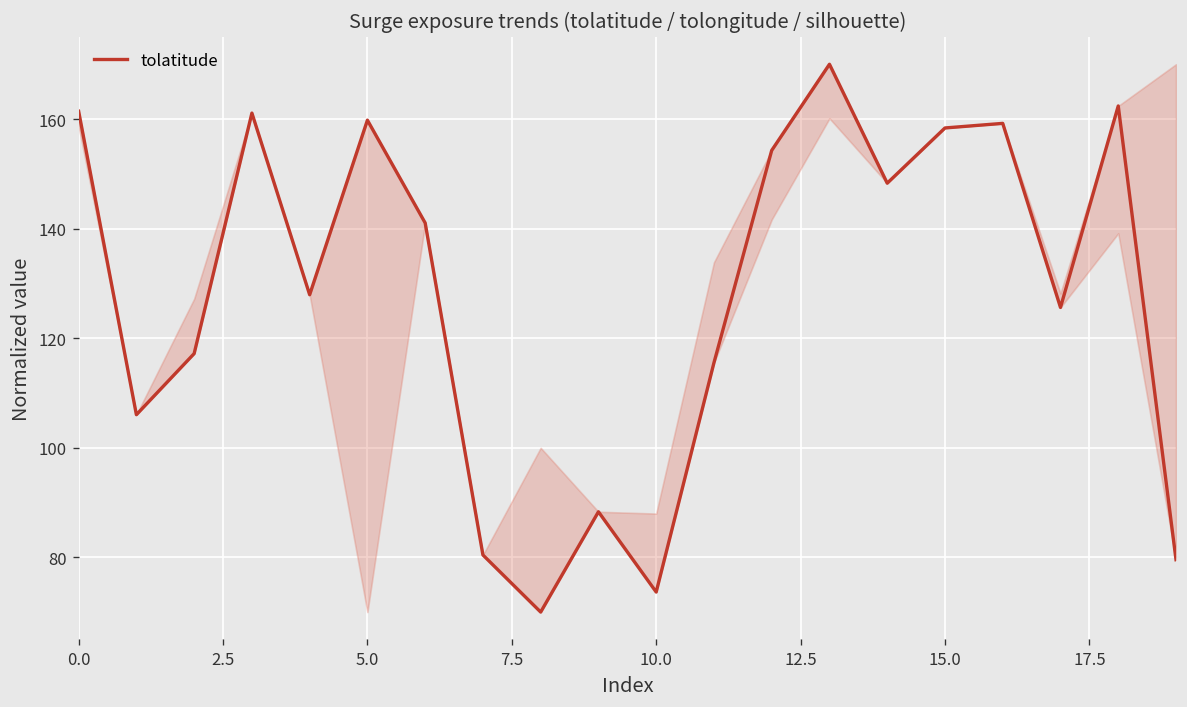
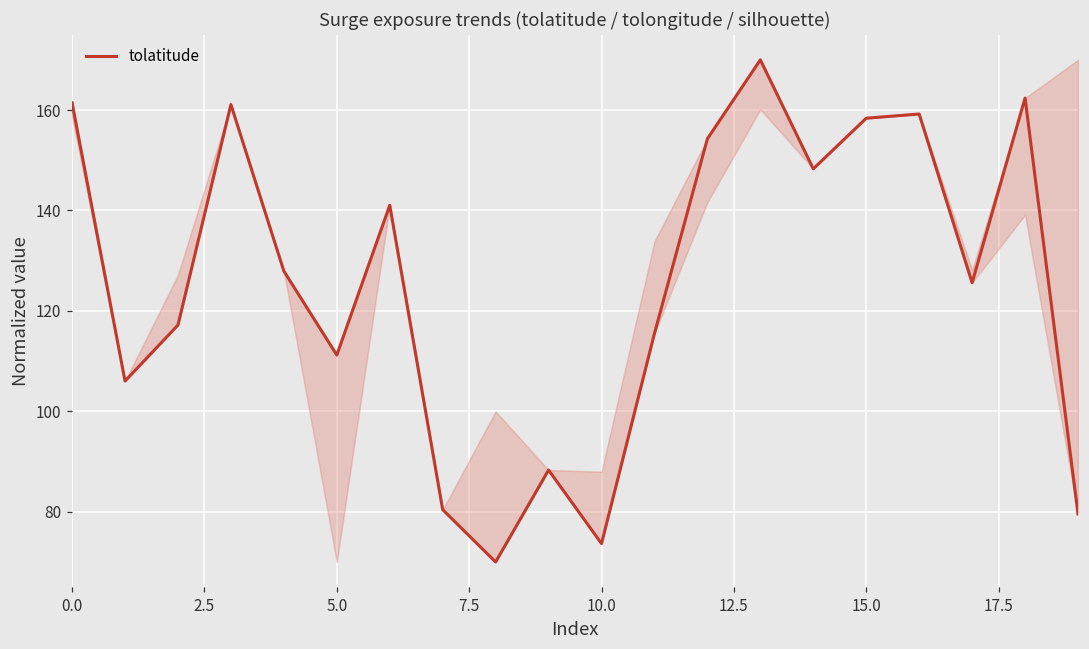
tolatitude, 5.0: 160 -> 111
